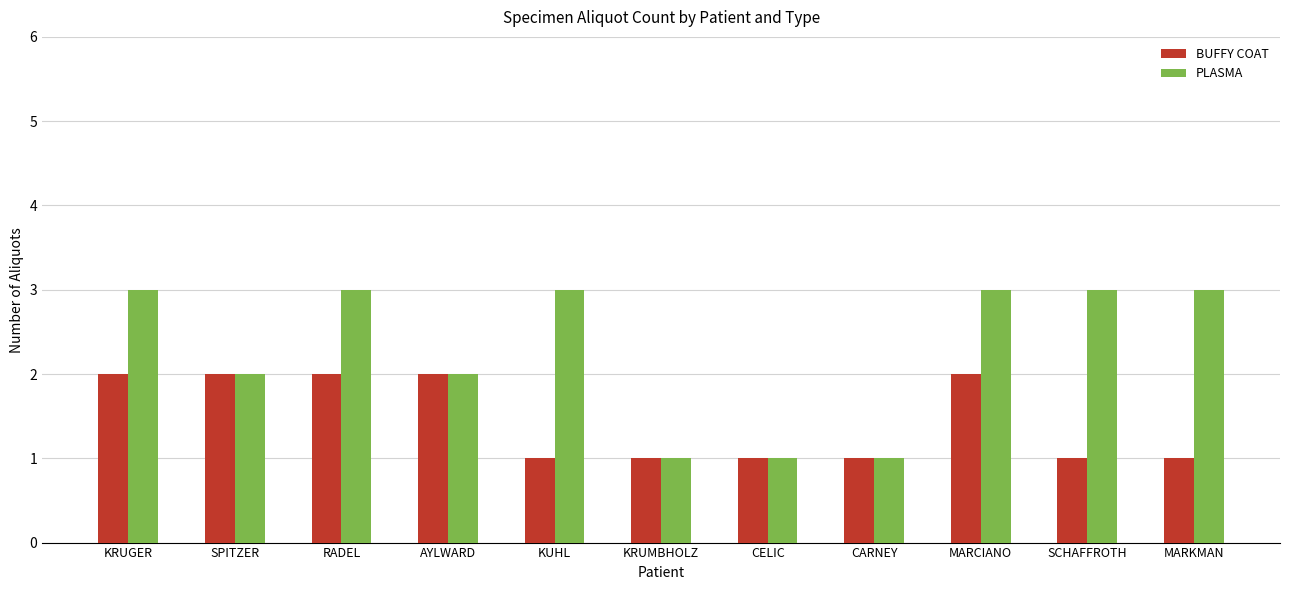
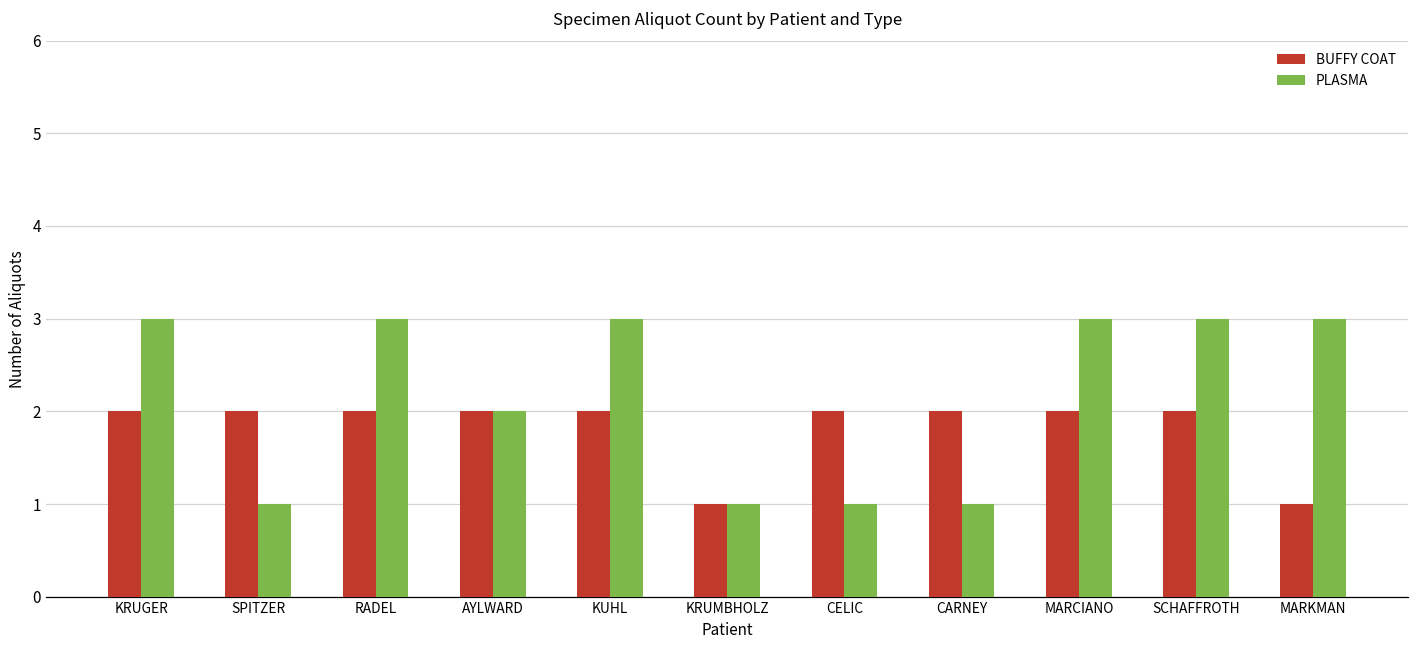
PLASMA, SPITZER: 2 -> 1
BUFFY COAT, KUHL: 1 -> 2
BUFFY COAT, CELIC: 1 -> 2
BUFFY COAT, CARNEY: 1 -> 2
BUFFY COAT, SCHAFFROTH: 1 -> 2
